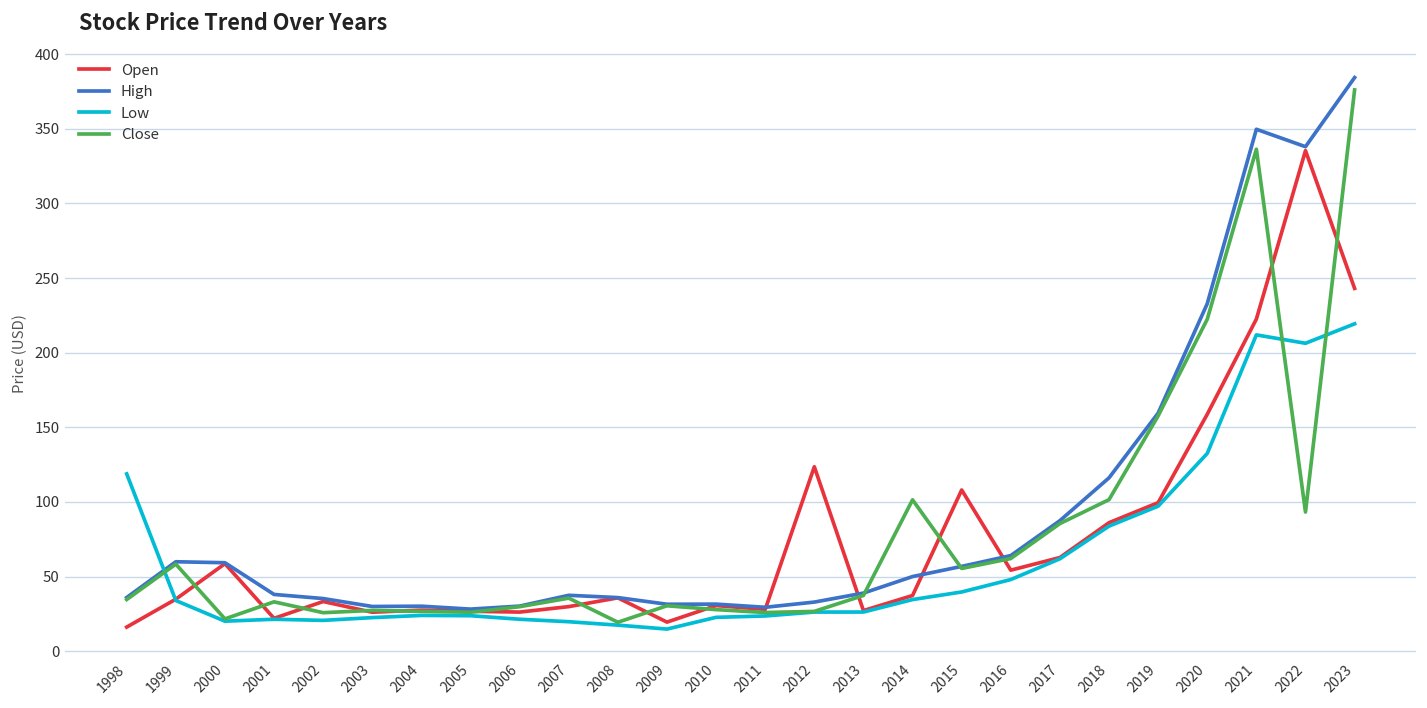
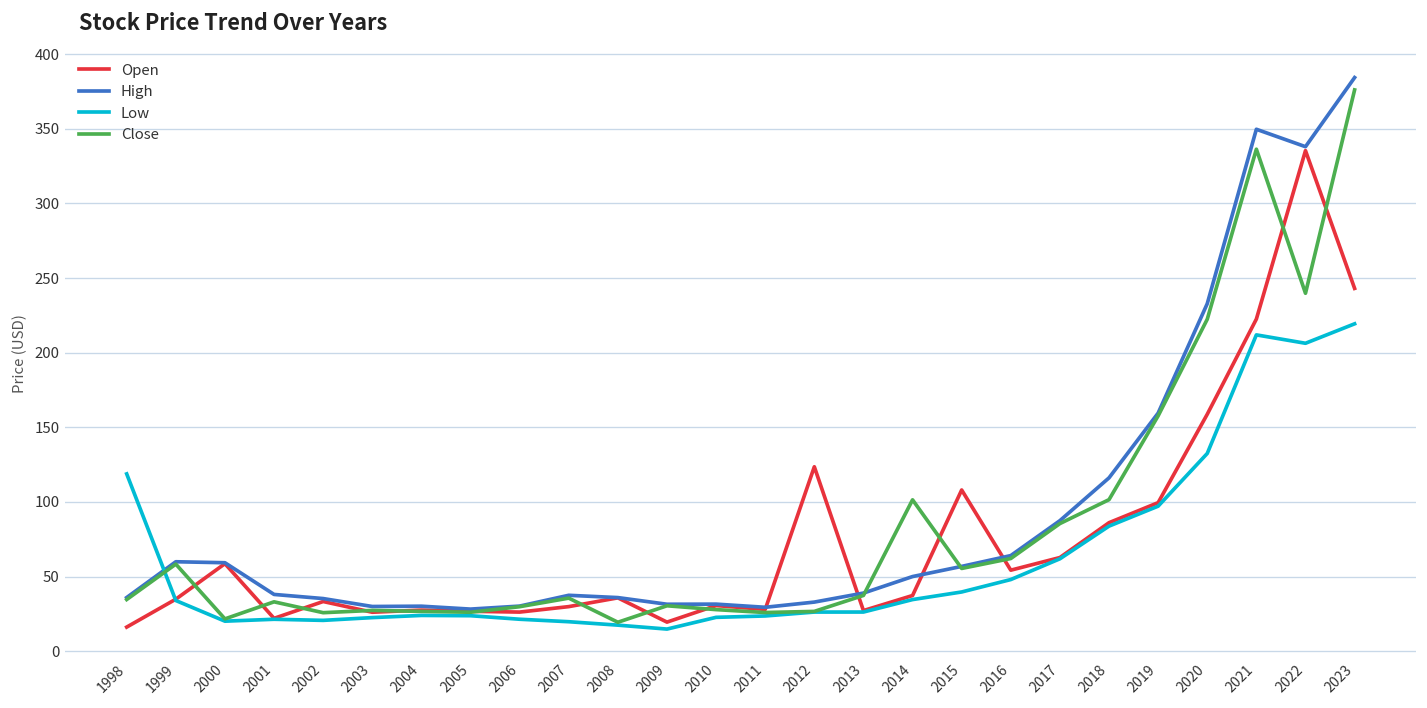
Close, 2022: 93 -> 240
